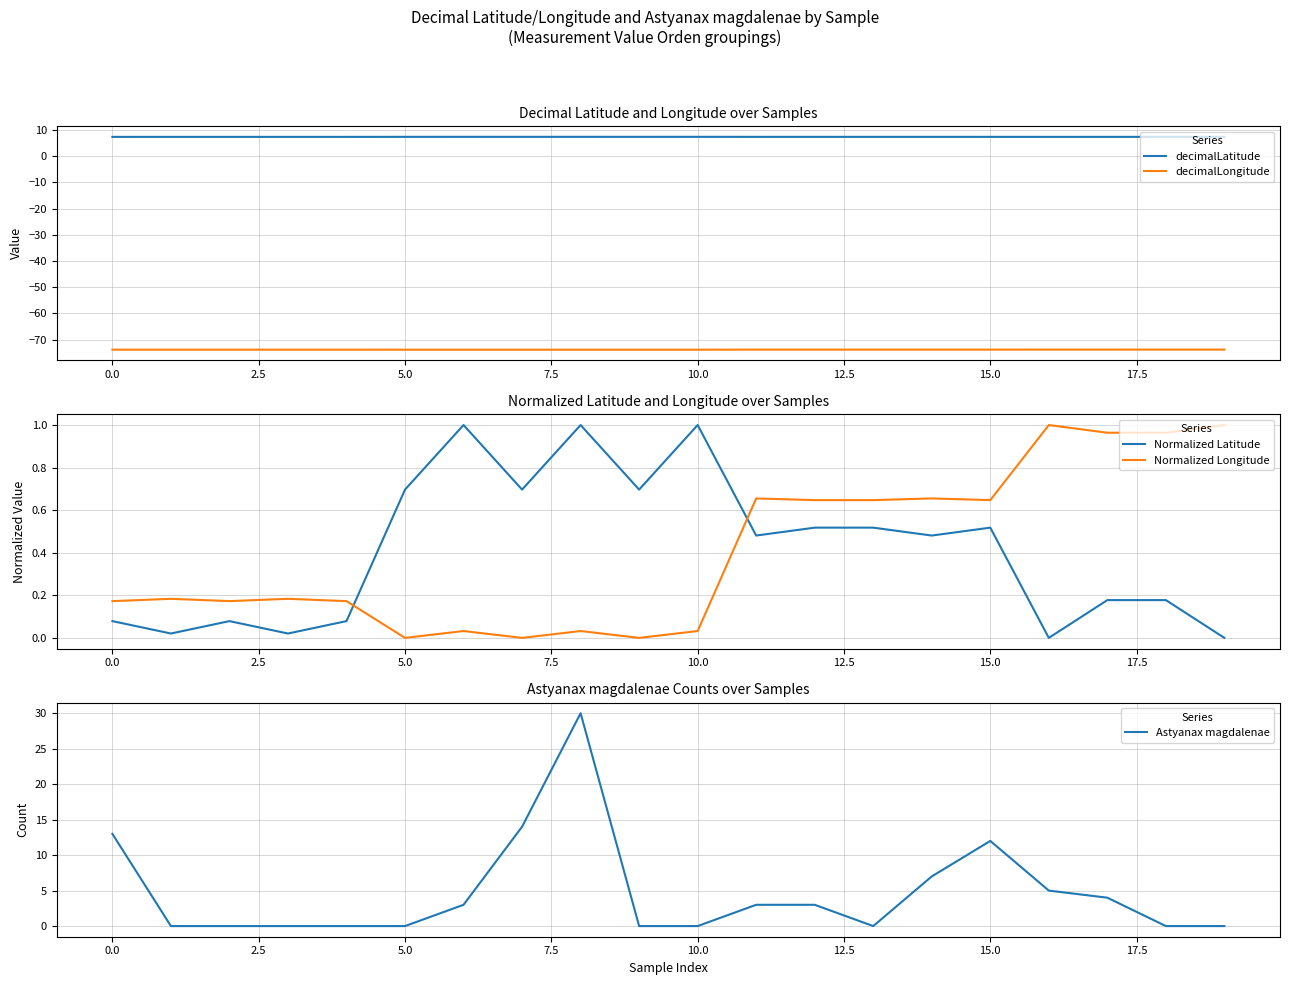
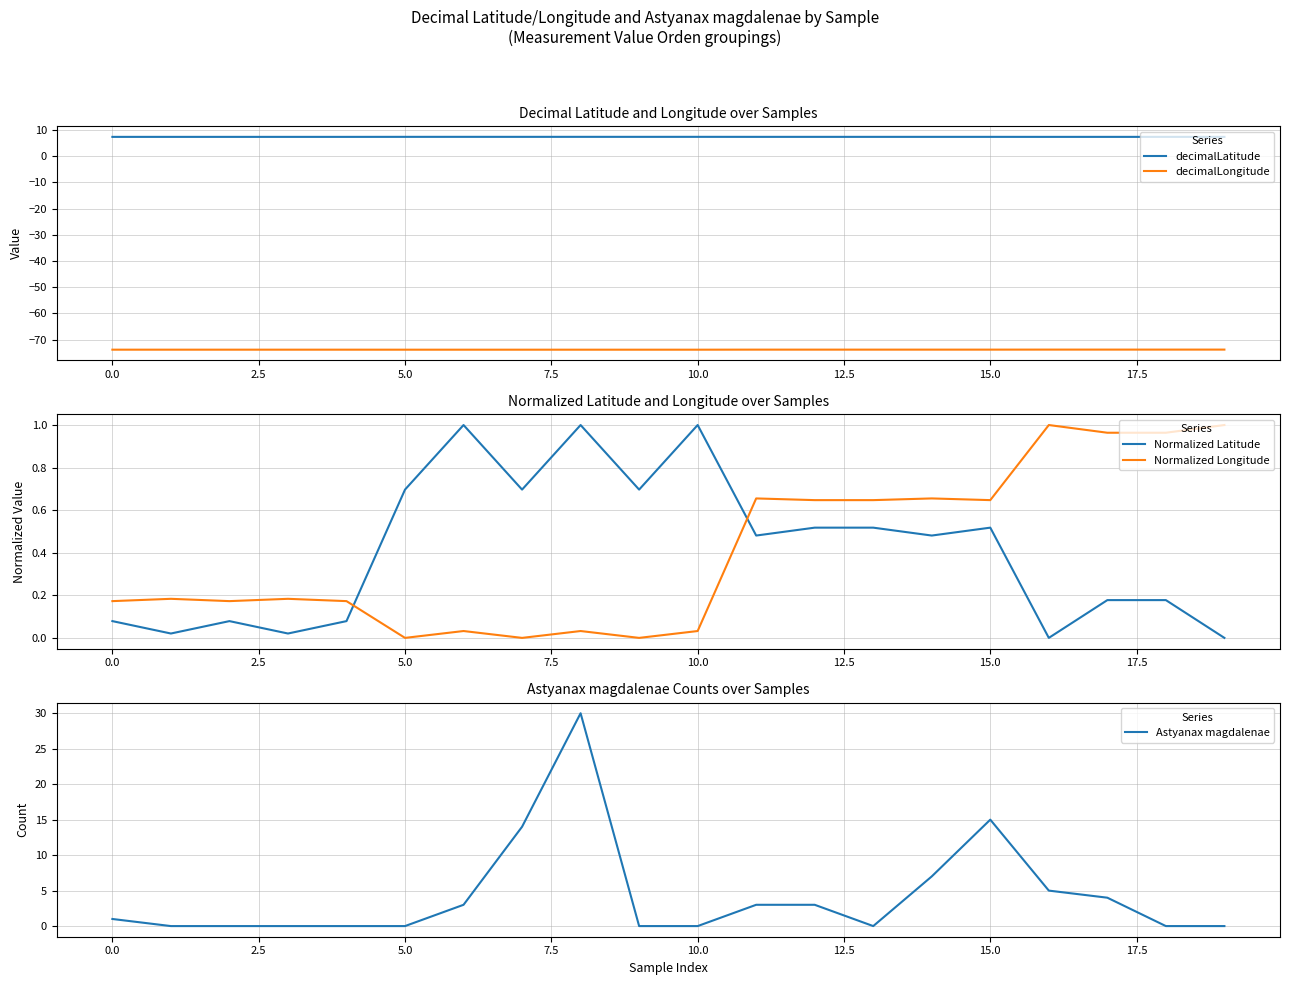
Astyanax magdalenae Counts over Samples, 0.0: 13 -> 1
Astyanax magdalenae Counts over Samples, 15.0: 12 -> 15
